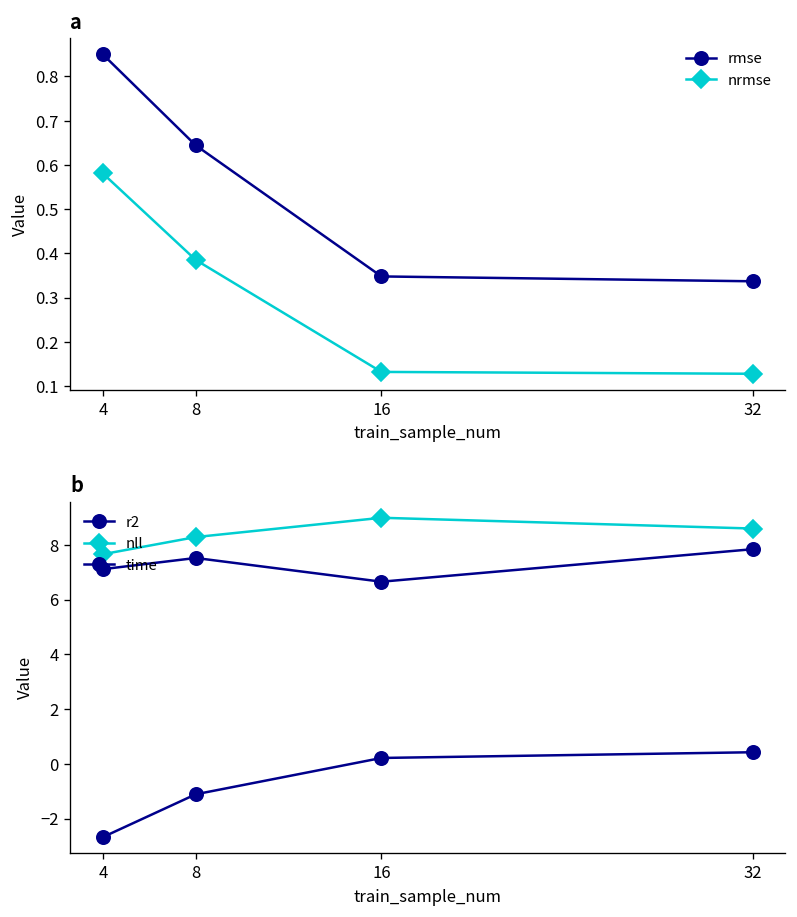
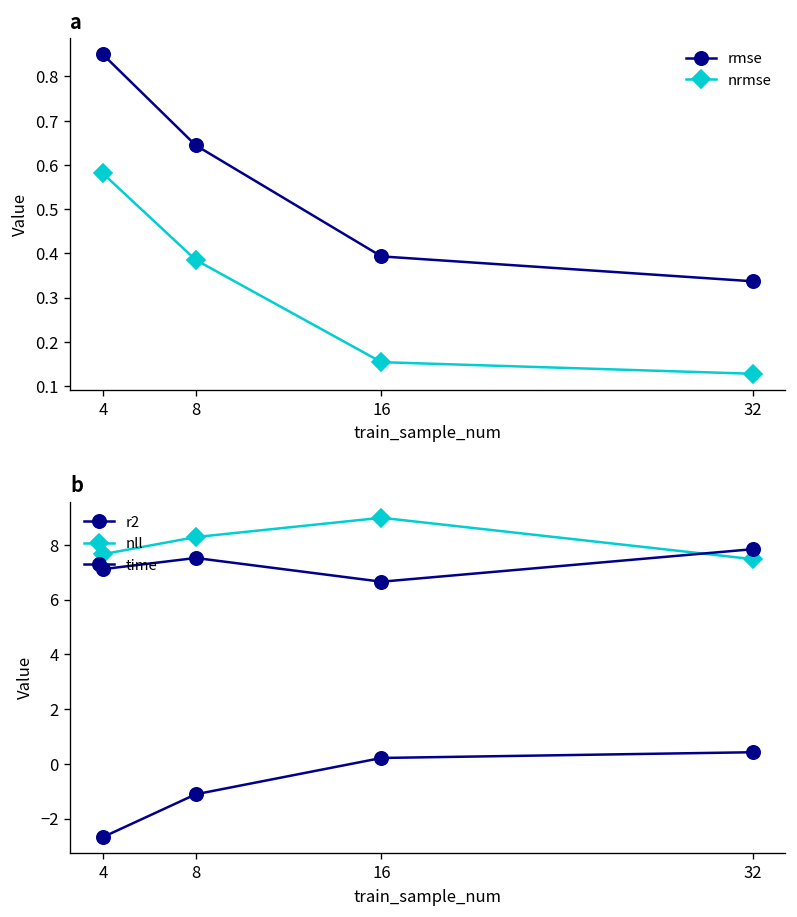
a, rmse, 16: 0.35 -> 0.39
a, nrmse, 16: 0.13 -> 0.15
b, nll, 32: 8.6 -> 7.5
